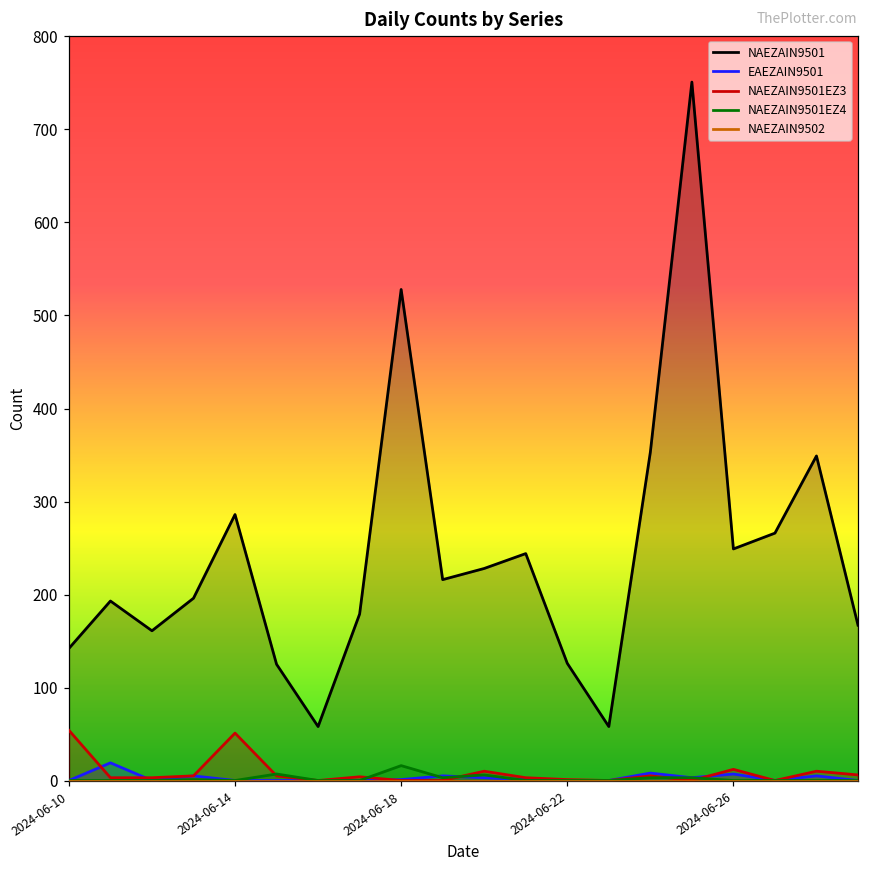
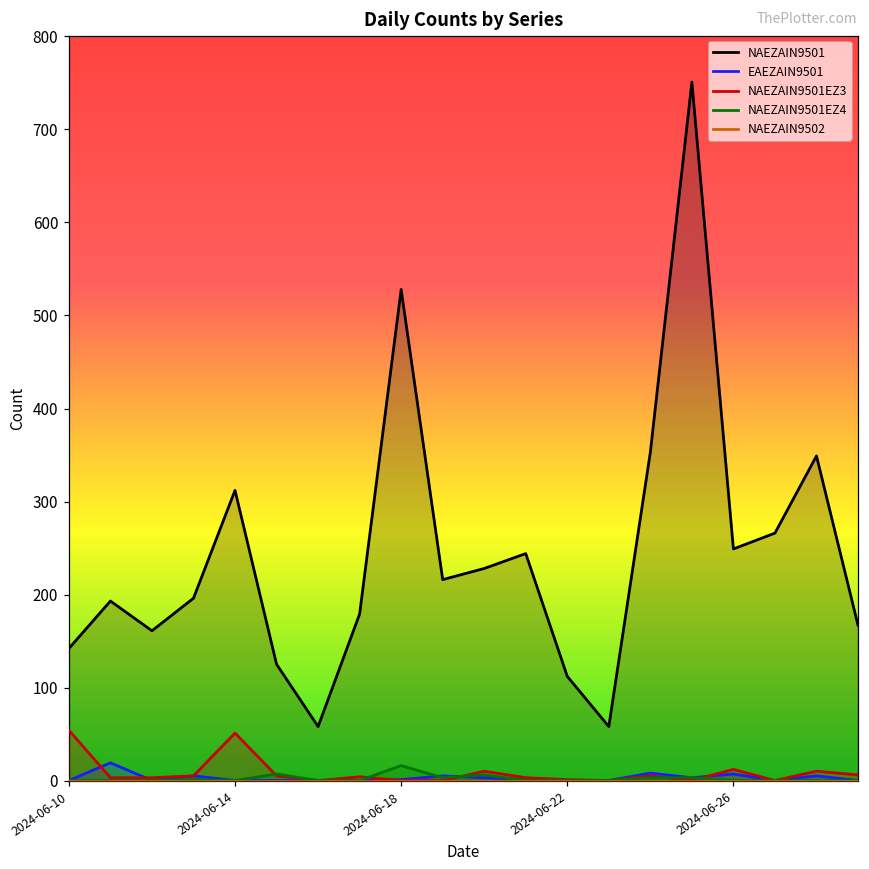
NAEZAIN9501, 2024-06-14: 290 -> 310
NAEZAIN9501, 2024-06-22: 130 -> 110
